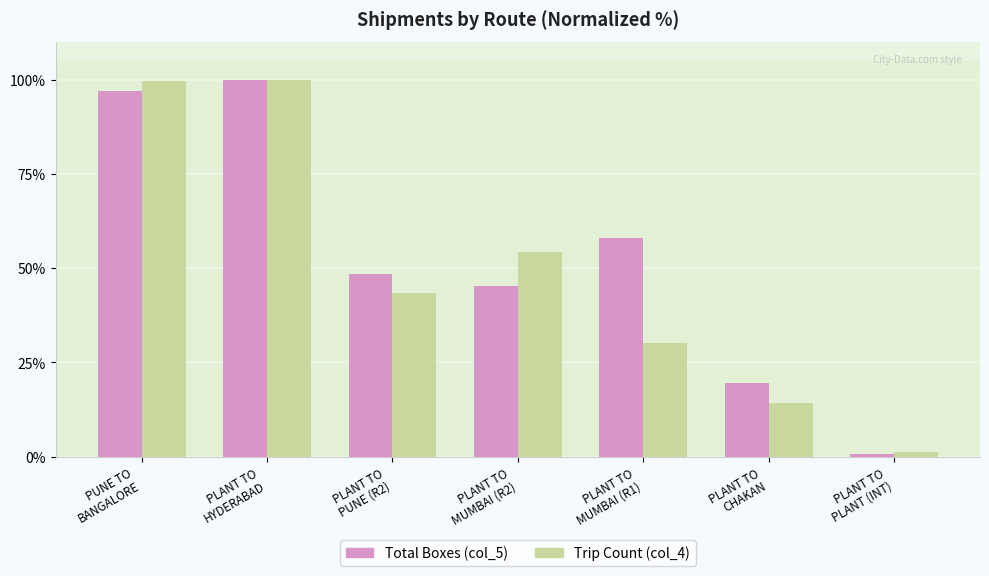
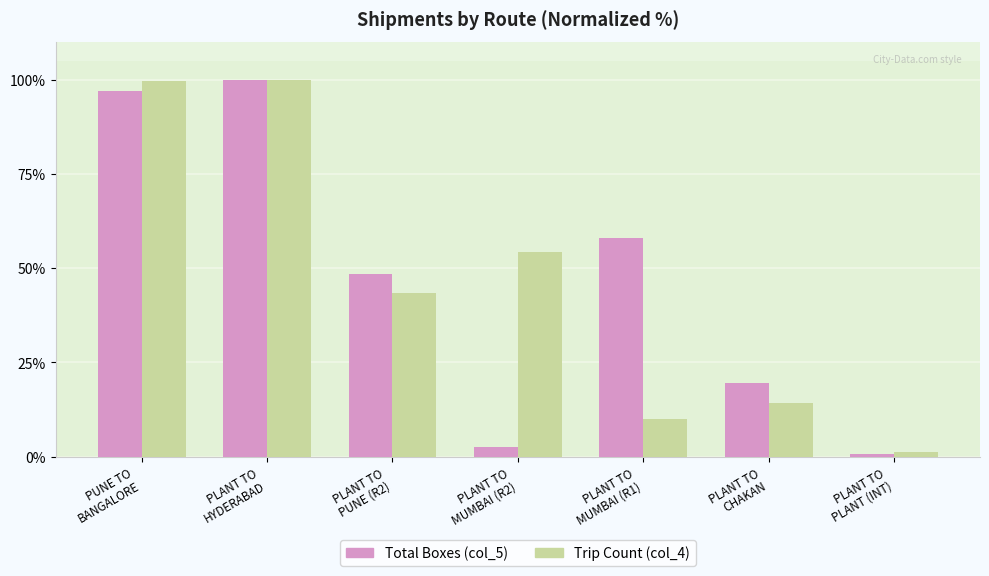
Total Boxes (col_5), PLANT TO MUMBAI (R2): 45% -> 3%
Trip Count (col_4), PLANT TO MUMBAI (R1): 30% -> 10%
